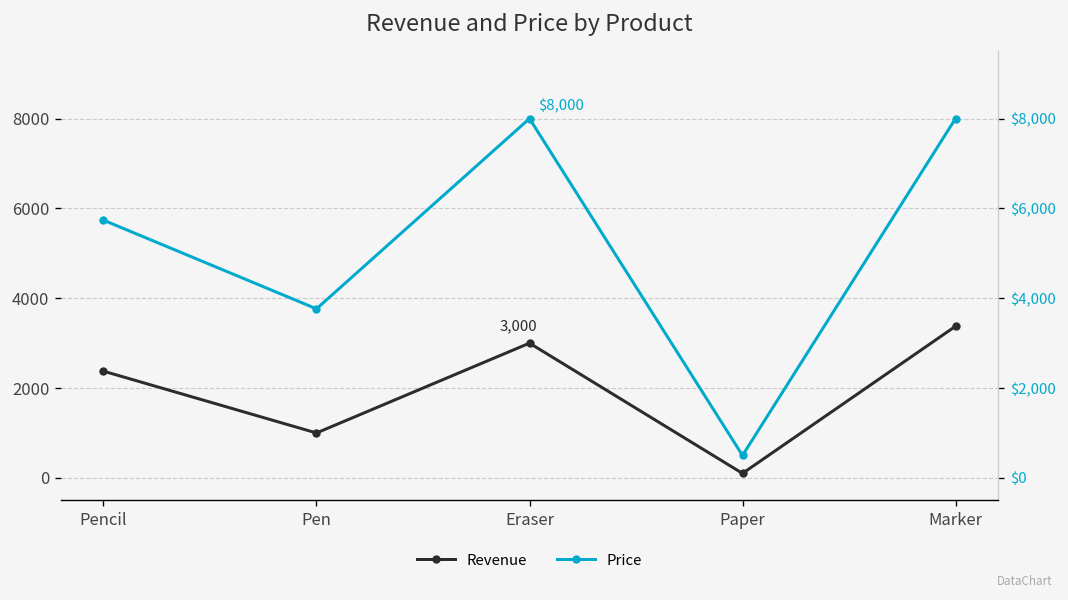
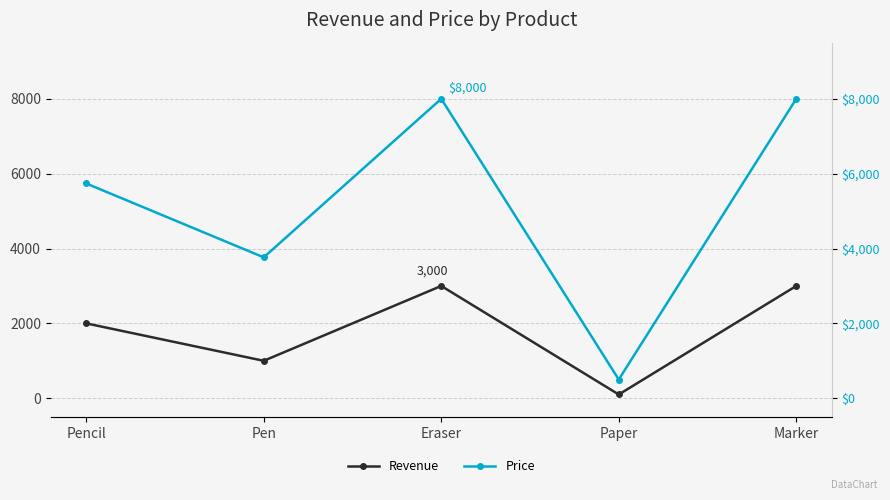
Revenue, Pencil: 2400 -> 2000
Revenue, Marker: 3400 -> 3000
